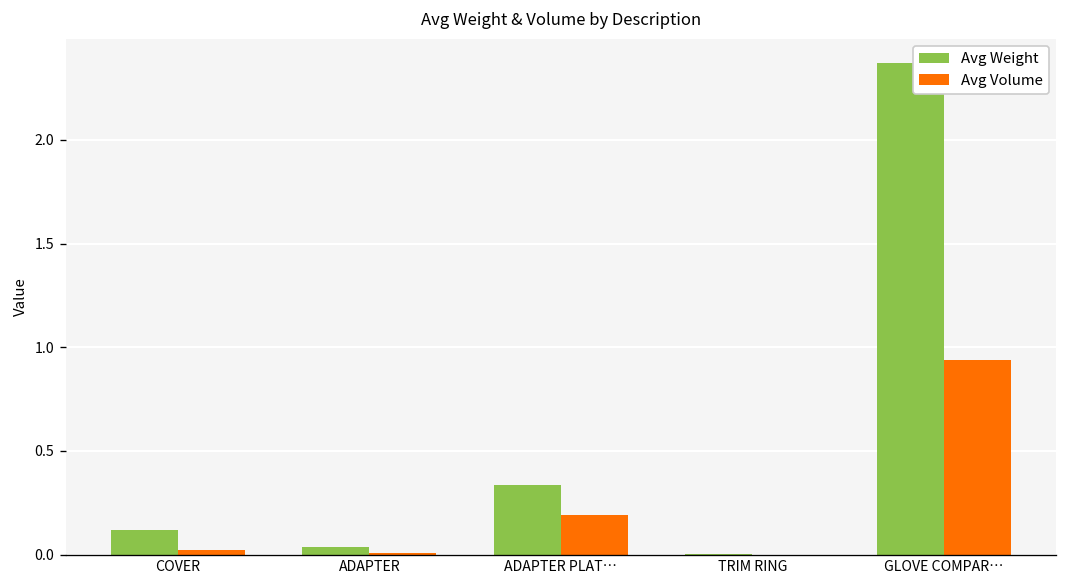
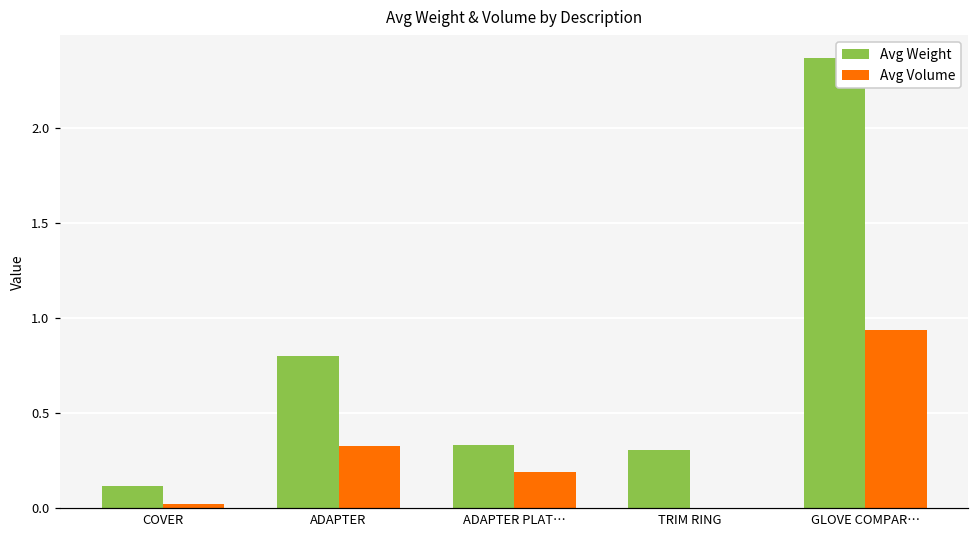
Avg Weight, ADAPTER: 0.04 -> 0.80
Avg Volume, ADAPTER: 0.01 -> 0.33
Avg Weight, TRIM RING: 0.00 -> 0.31
